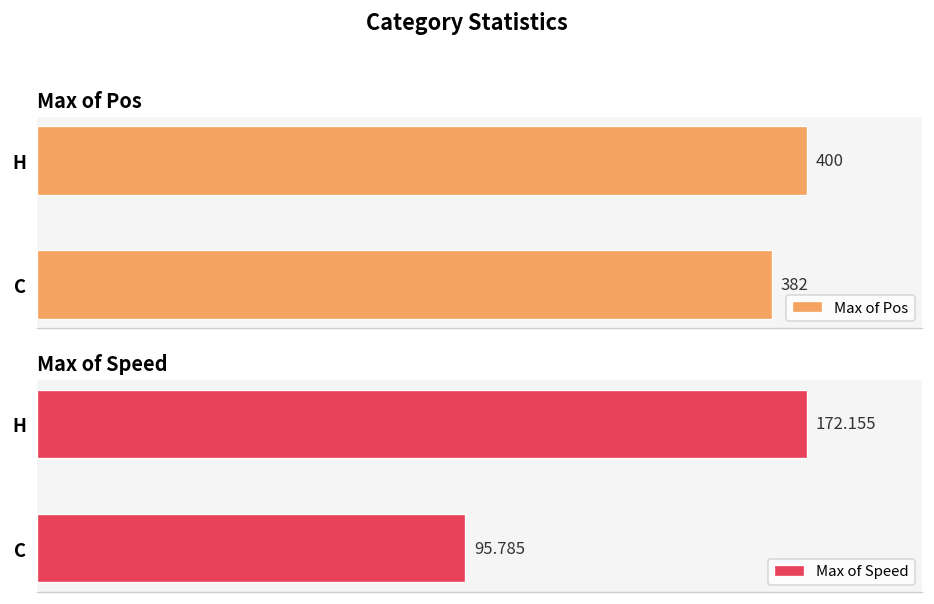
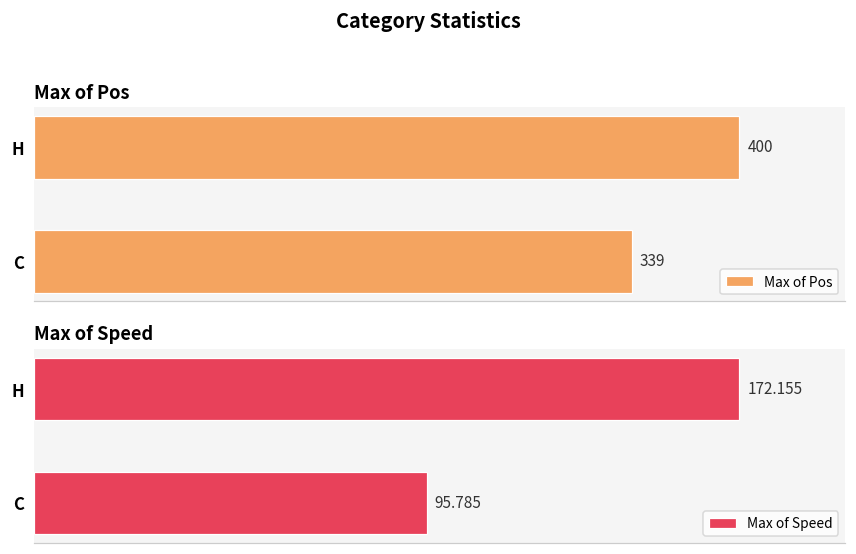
Max of Pos, C: 382 -> 339
